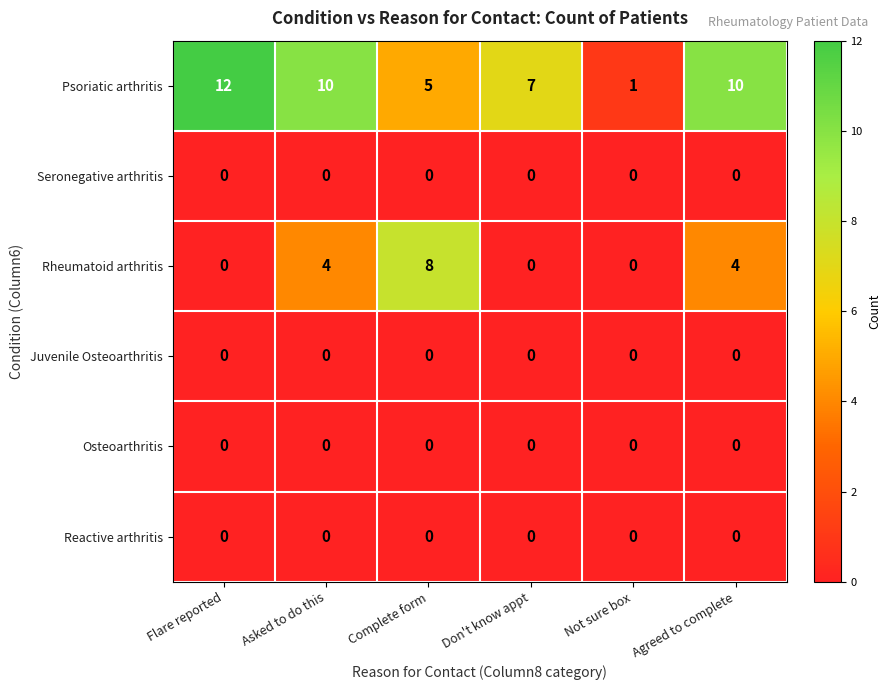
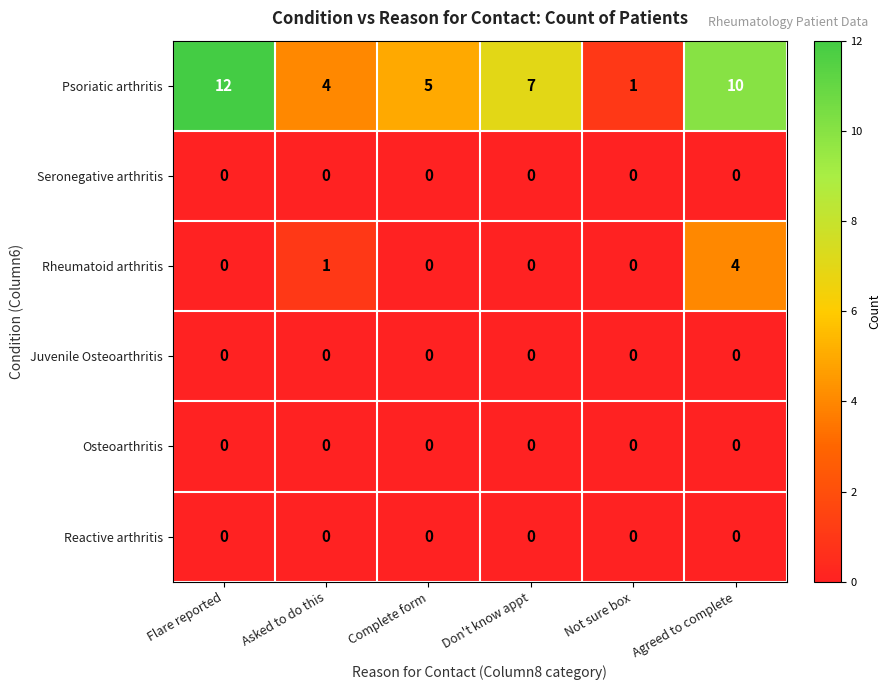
Psoriatic arthritis, Asked to do this: 10 -> 4
Rheumatoid arthritis, Asked to do this: 4 -> 1
Rheumatoid arthritis, Complete form: 8 -> 0
